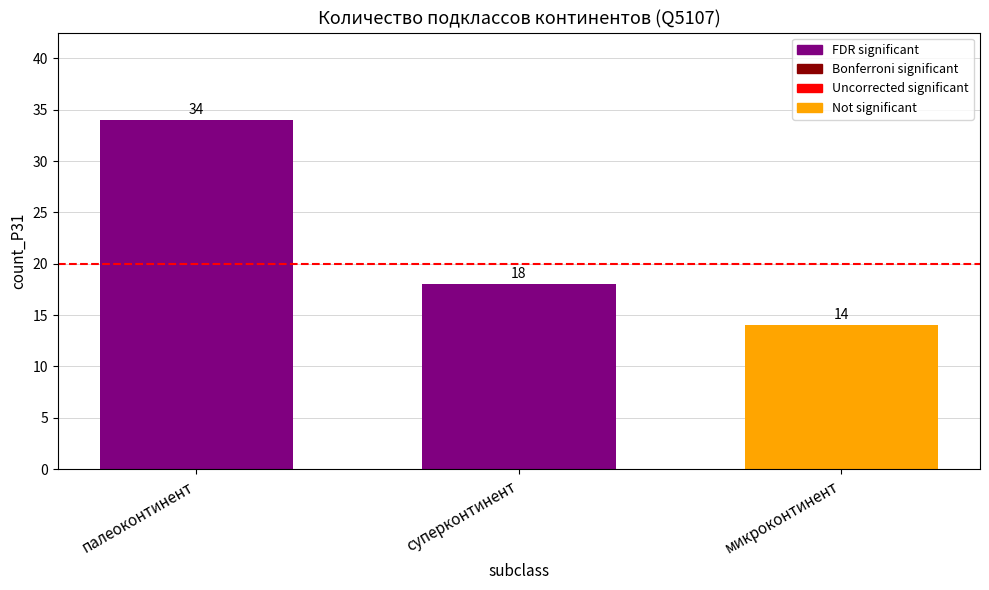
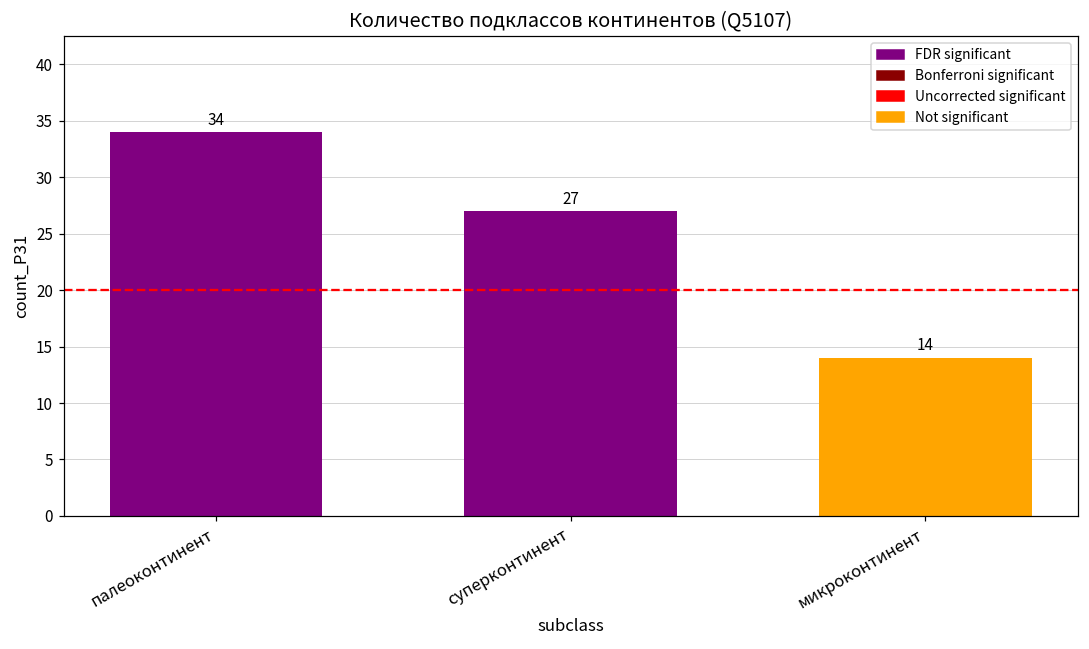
суперконтинент: 18 -> 27
